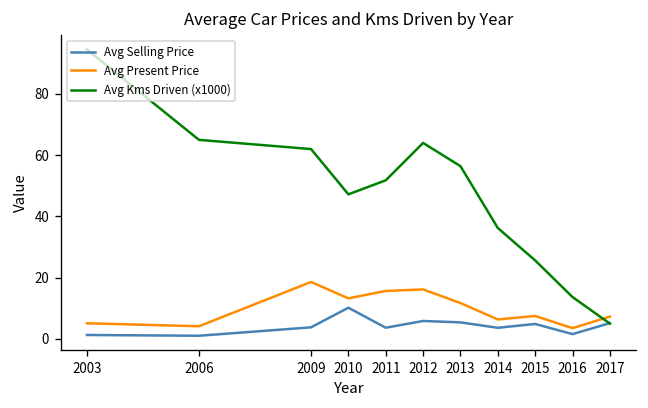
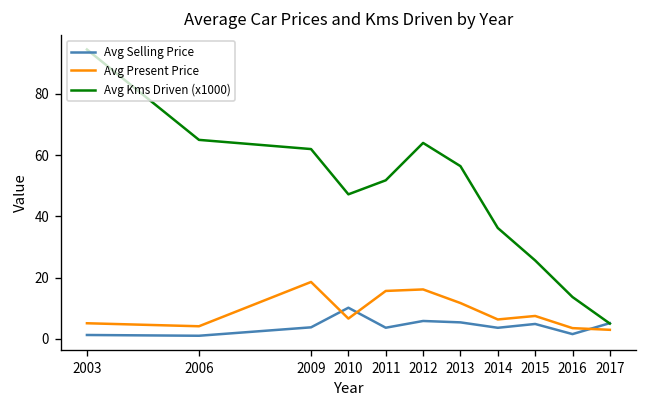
Avg Present Price, 2010: 13 -> 7
Avg Present Price, 2017: 7 -> 3
